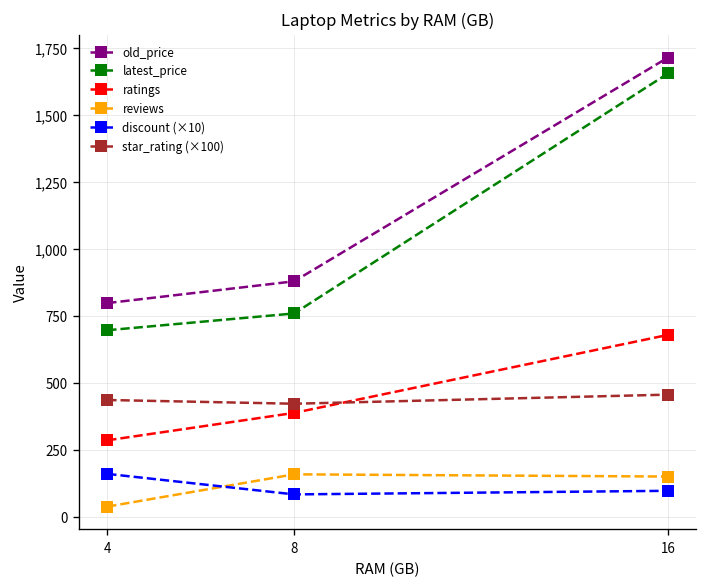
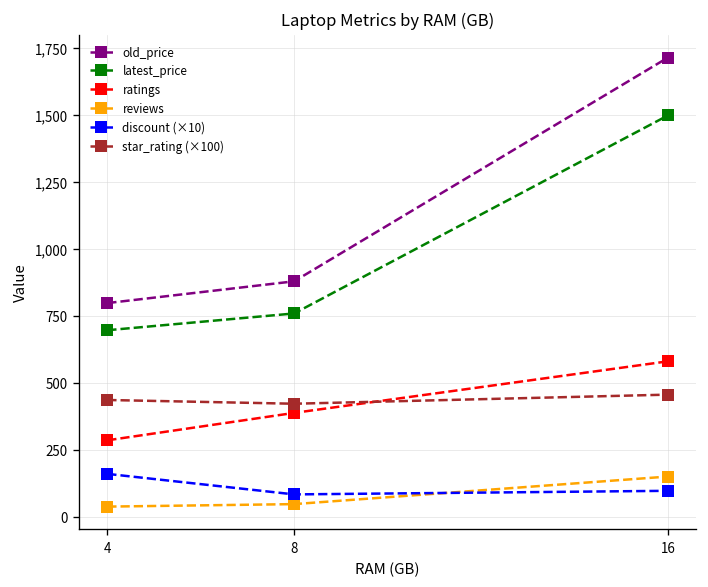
reviews, 8: 160 -> 50
latest_price, 16: 1,660 -> 1,500
ratings, 16: 680 -> 580
